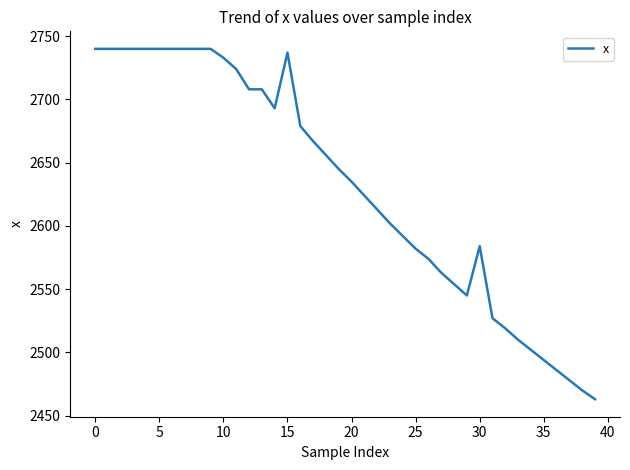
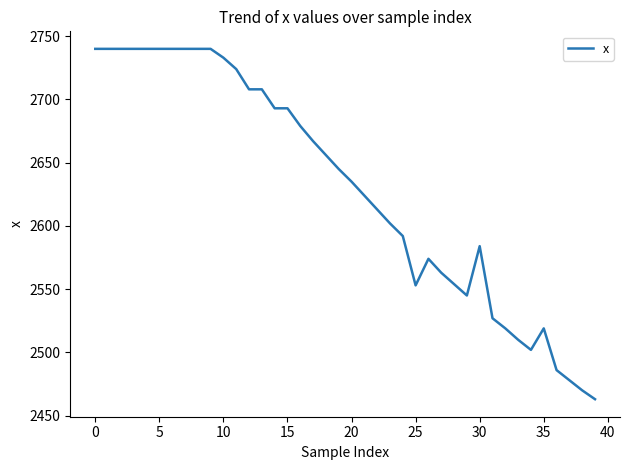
15: 2737 -> 2693
25: 2582 -> 2553
35: 2494 -> 2519
